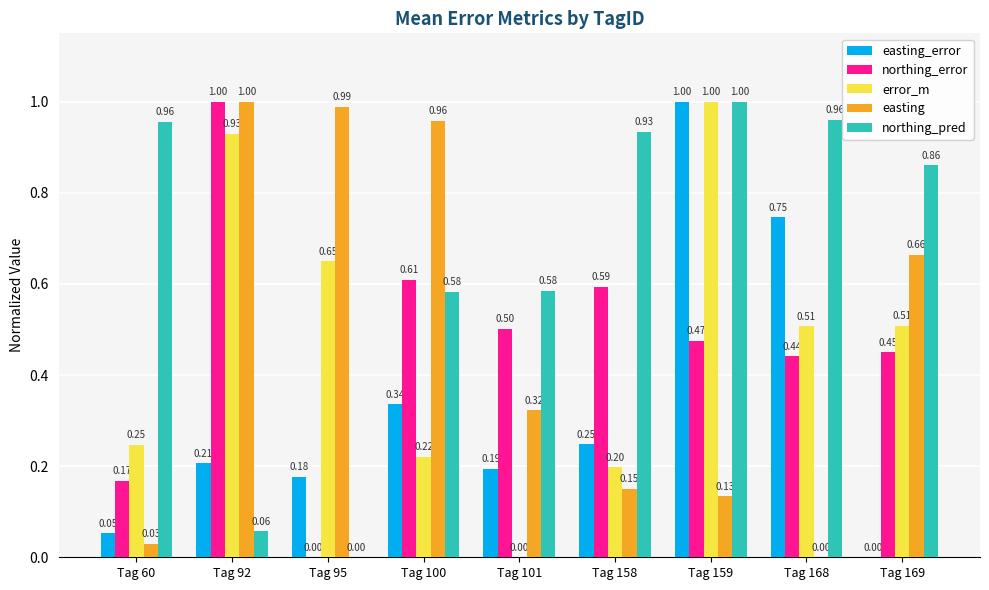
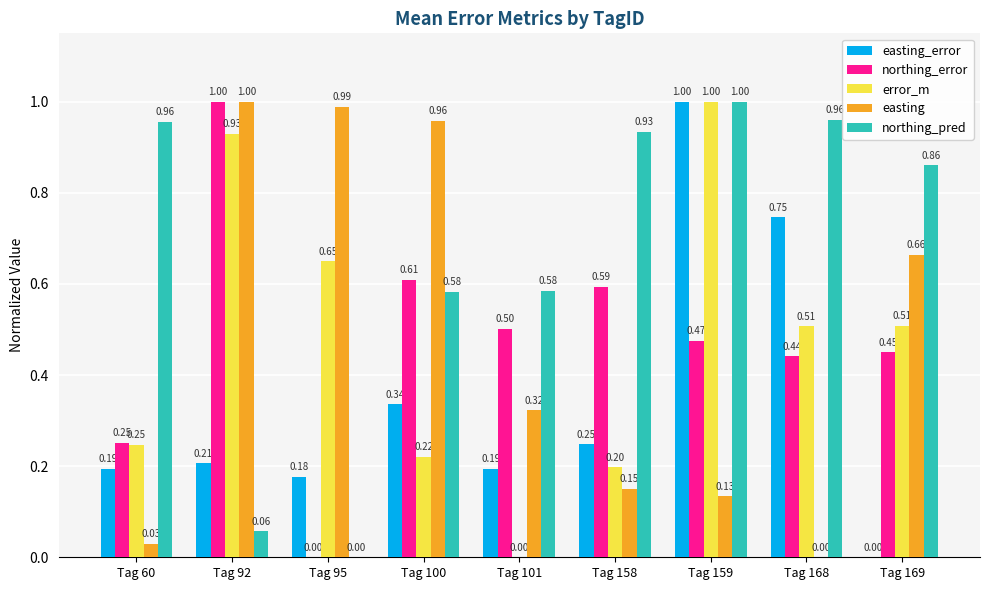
easting_error, Tag 60: 0.05 -> 0.19
northing_error, Tag 60: 0.17 -> 0.25
